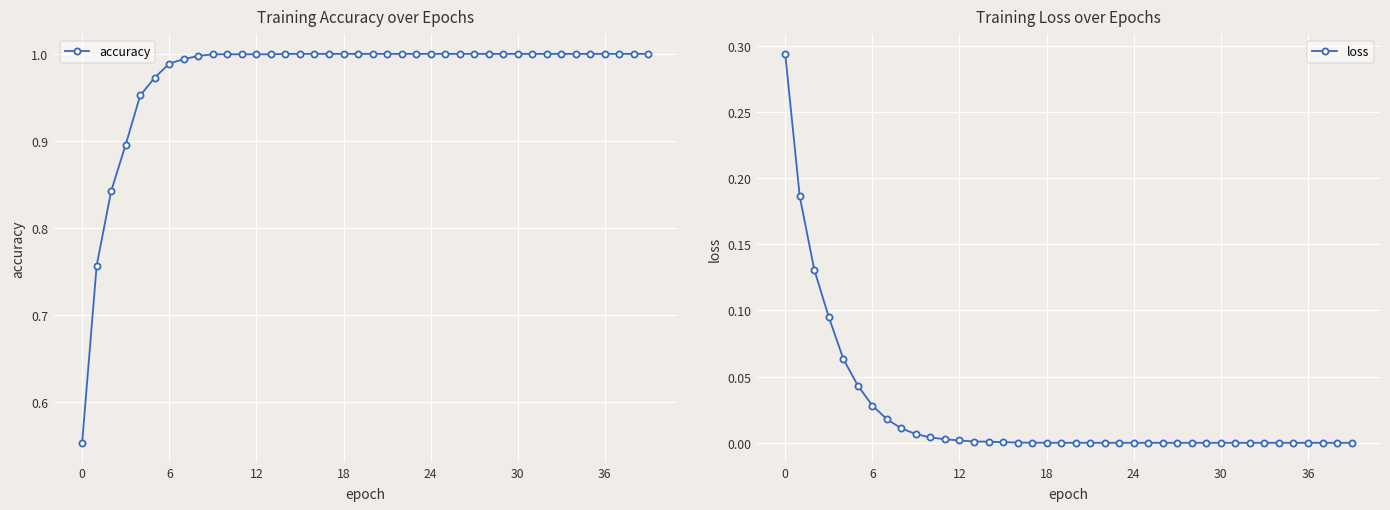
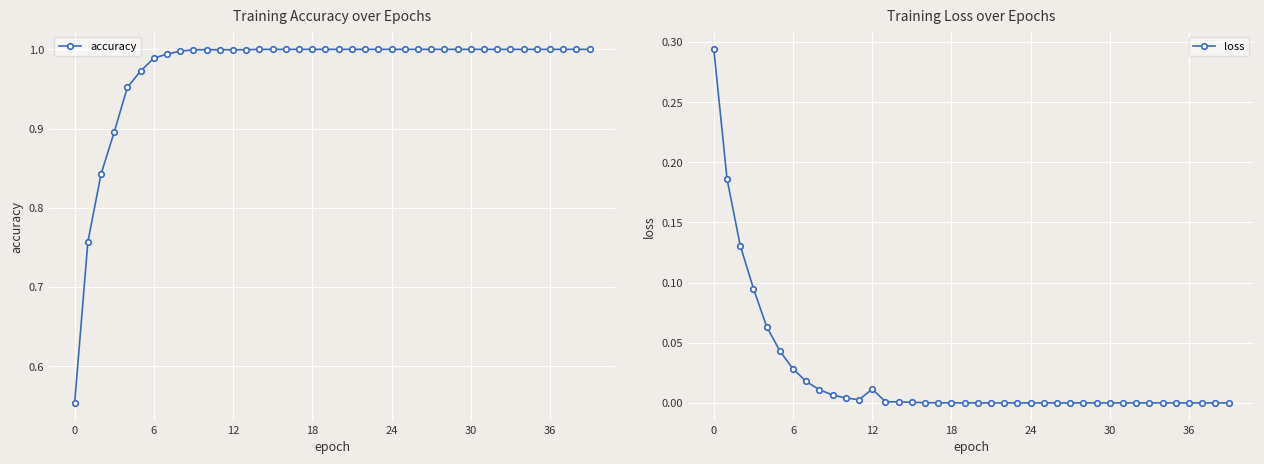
Training Loss over Epochs, 12: 0.002 -> 0.012
